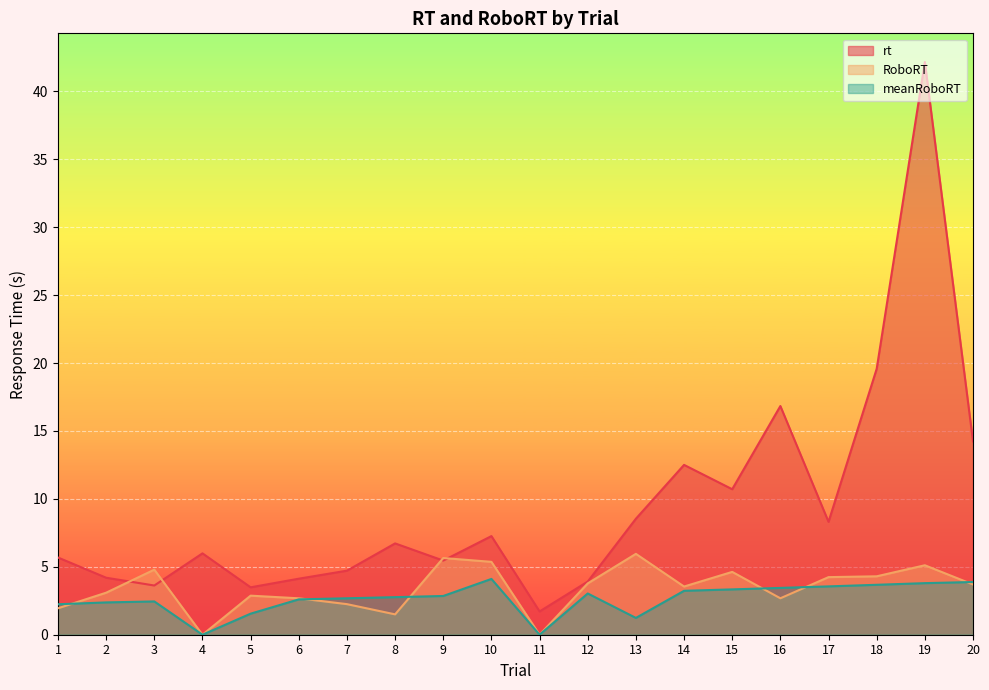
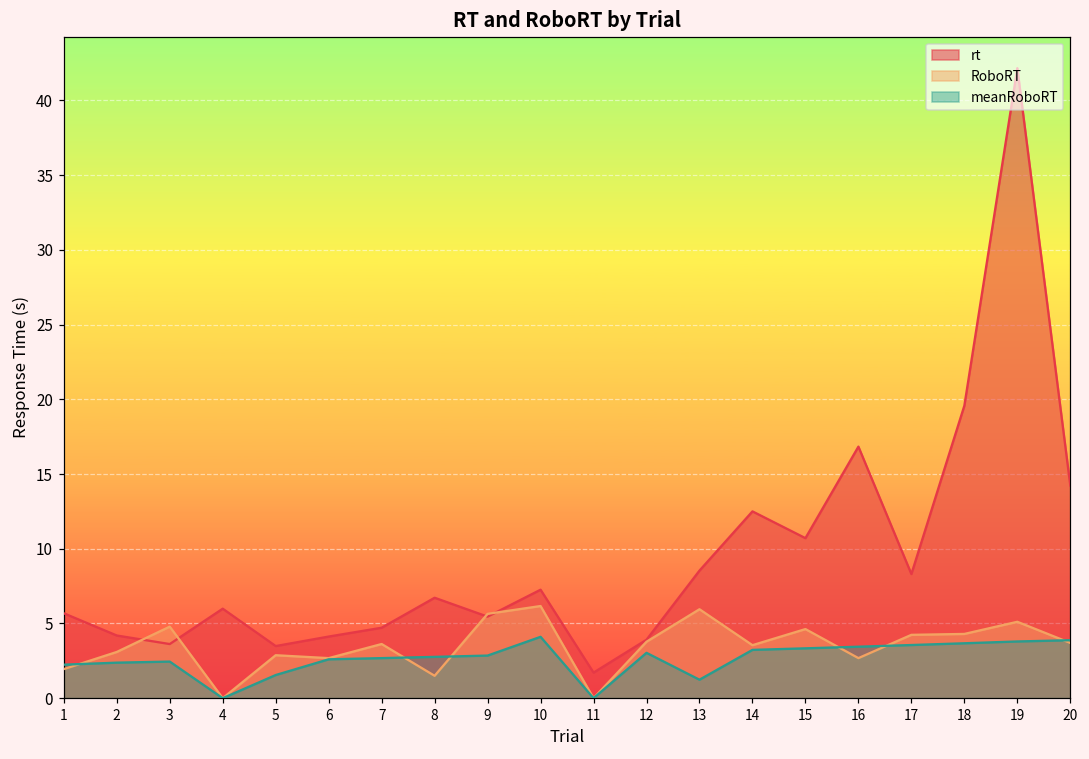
RoboRT, 7: 2.3 -> 3.6
RoboRT, 10: 5.4 -> 6.2
